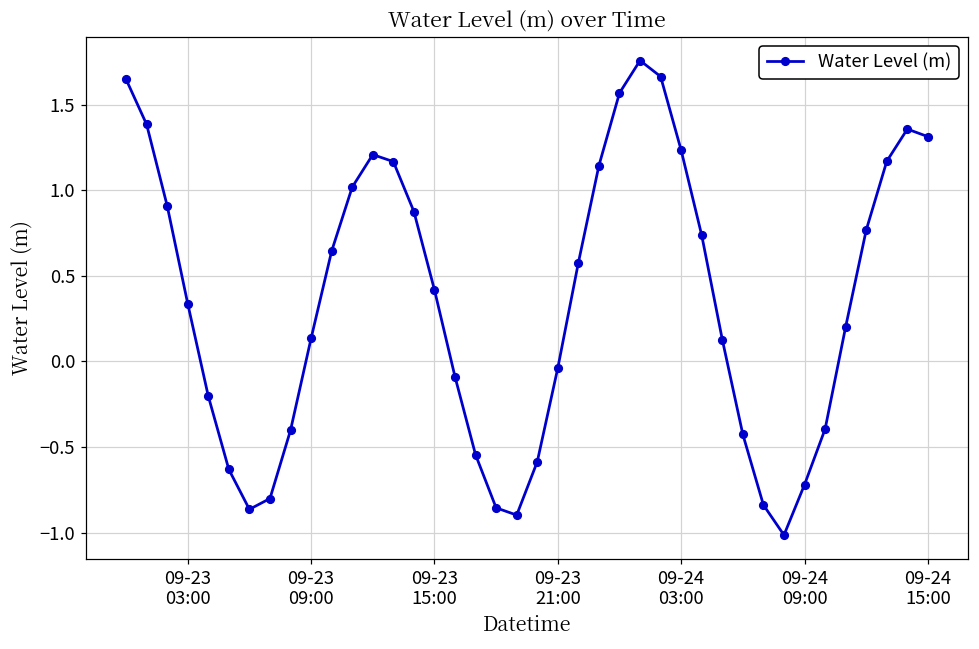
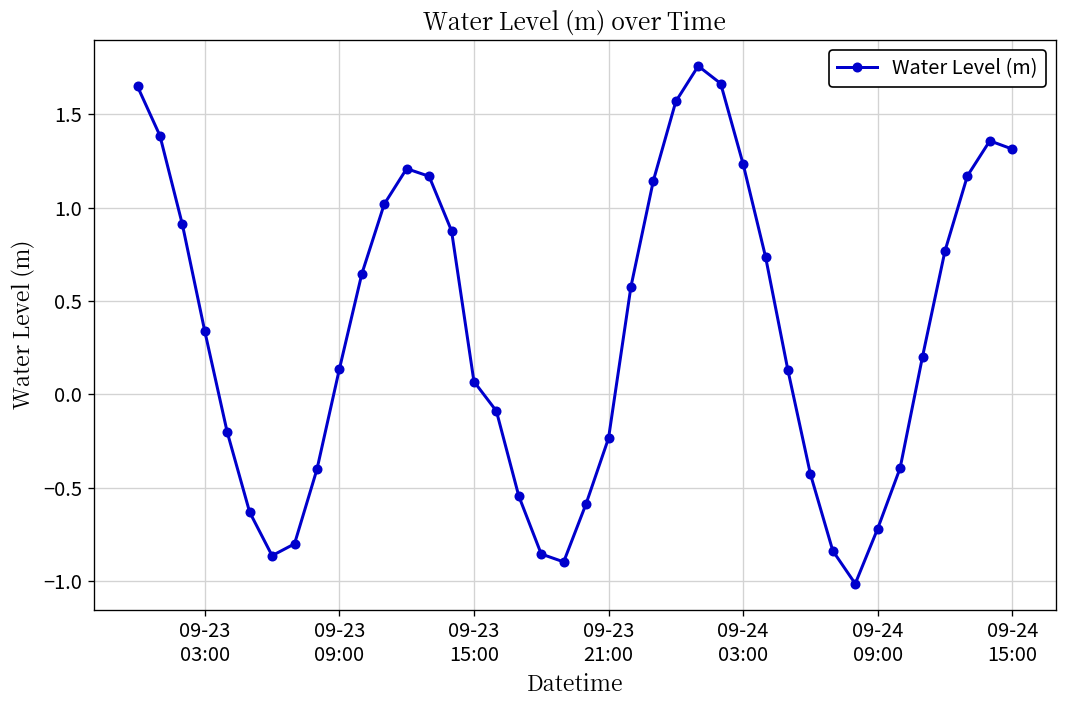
09-23 15:00: 0.42 -> 0.07
09-23 21:00: -0.04 -> -0.24
